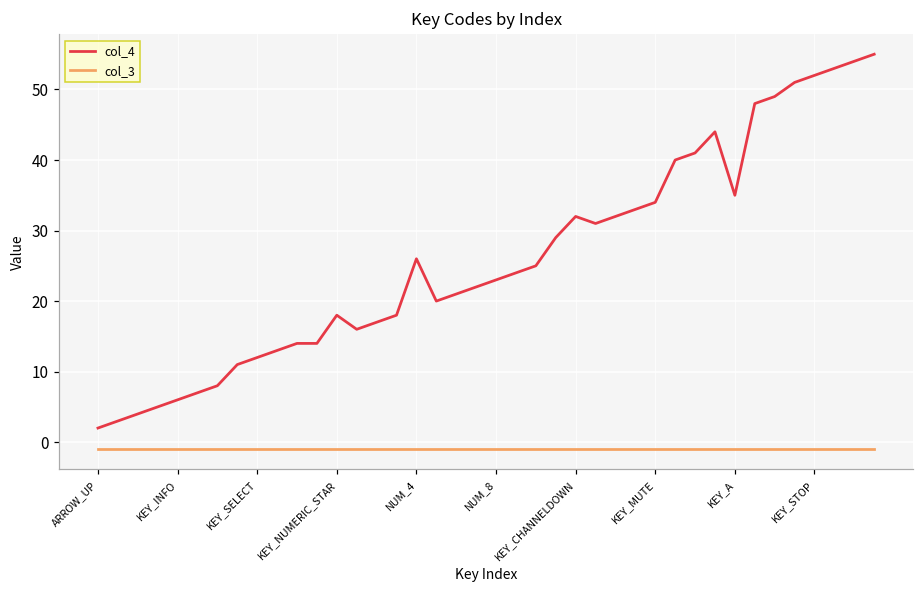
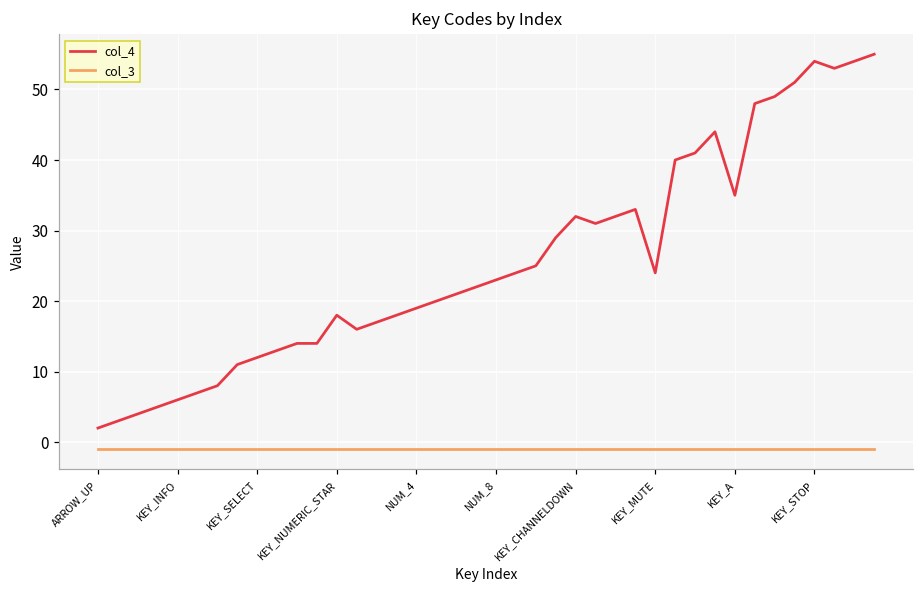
col_4, NUM_4: 26 -> 19
col_4, KEY_MUTE: 34 -> 24
col_4, KEY_STOP: 52 -> 54
